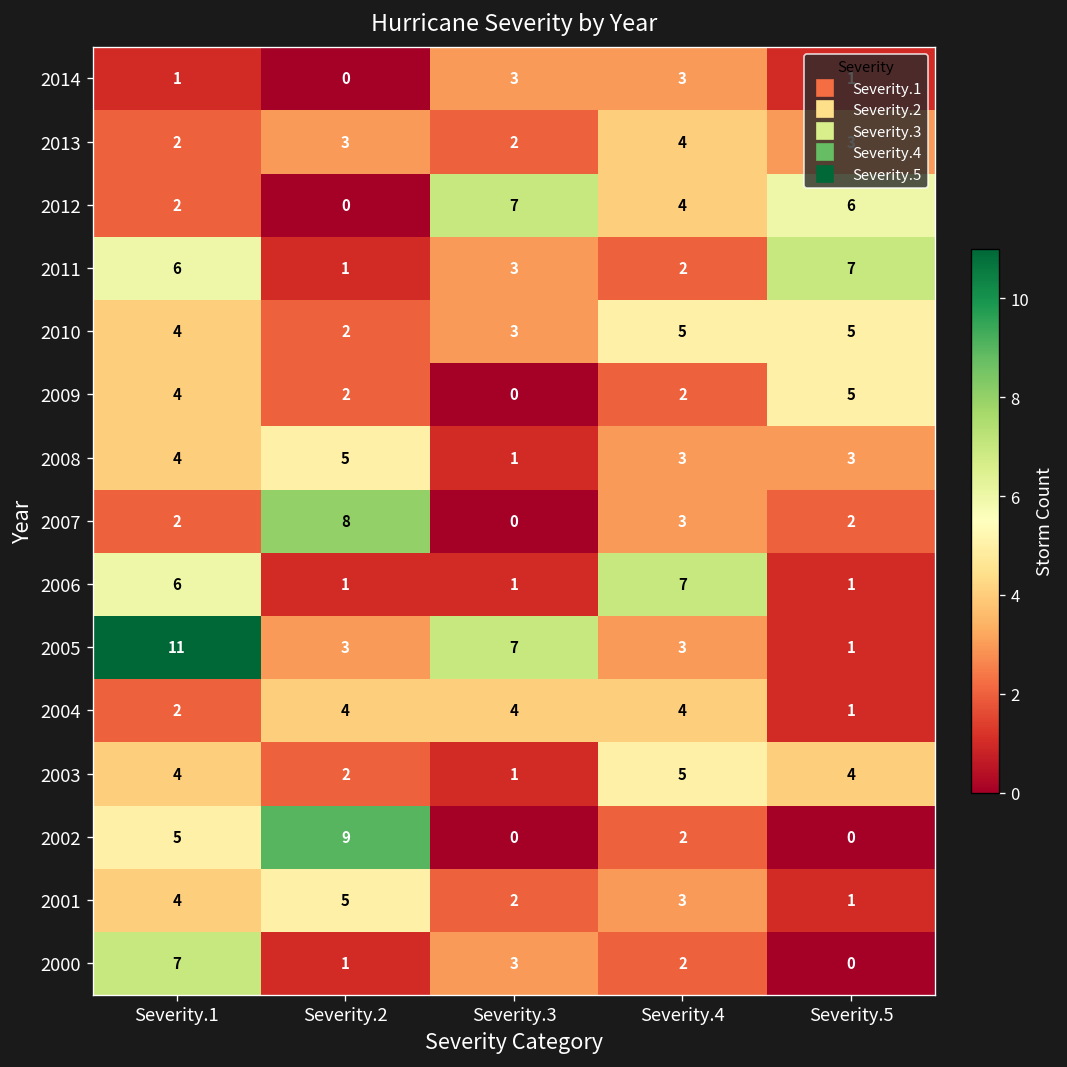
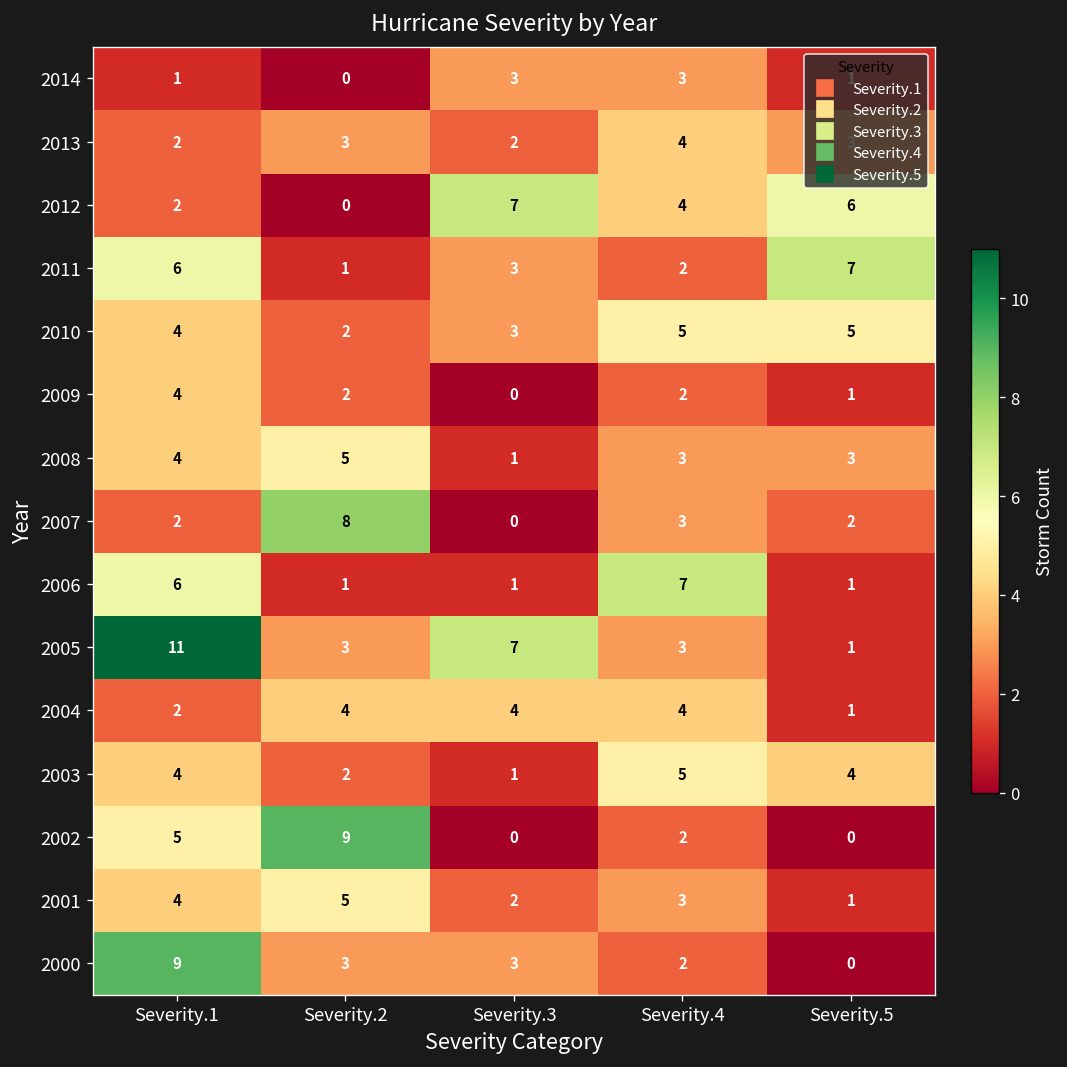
2009, Severity.5: 5 -> 1
2000, Severity.1: 7 -> 9
2000, Severity.2: 1 -> 3
